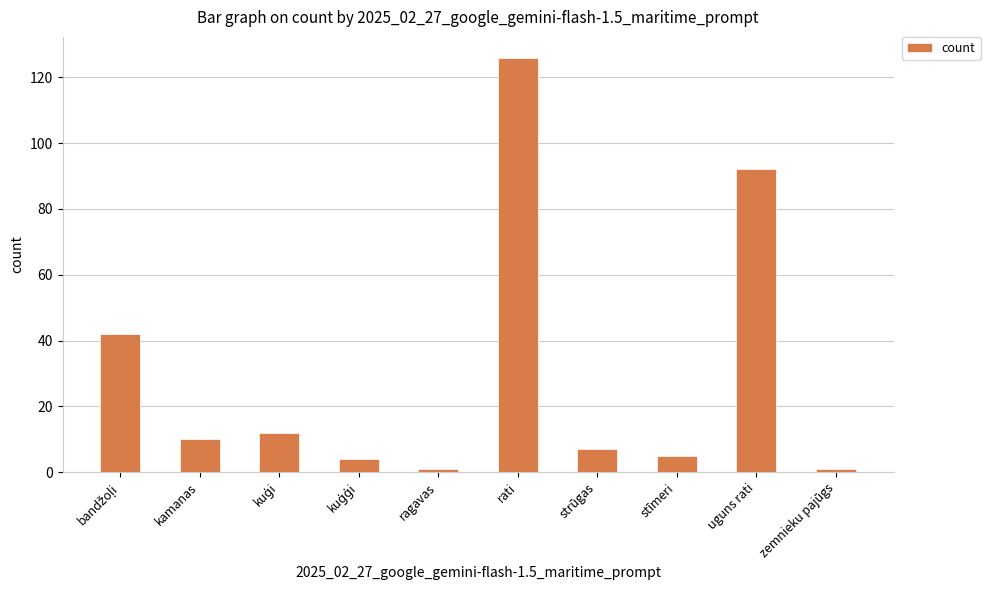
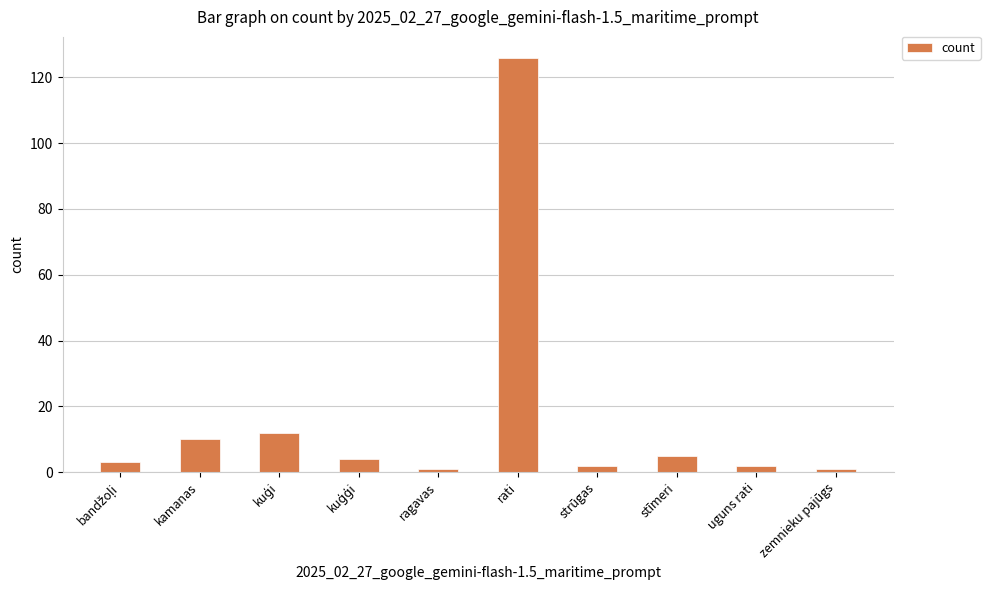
bandžoļi: 42 -> 3
strūgas: 7 -> 2
uguns rati: 92 -> 2
